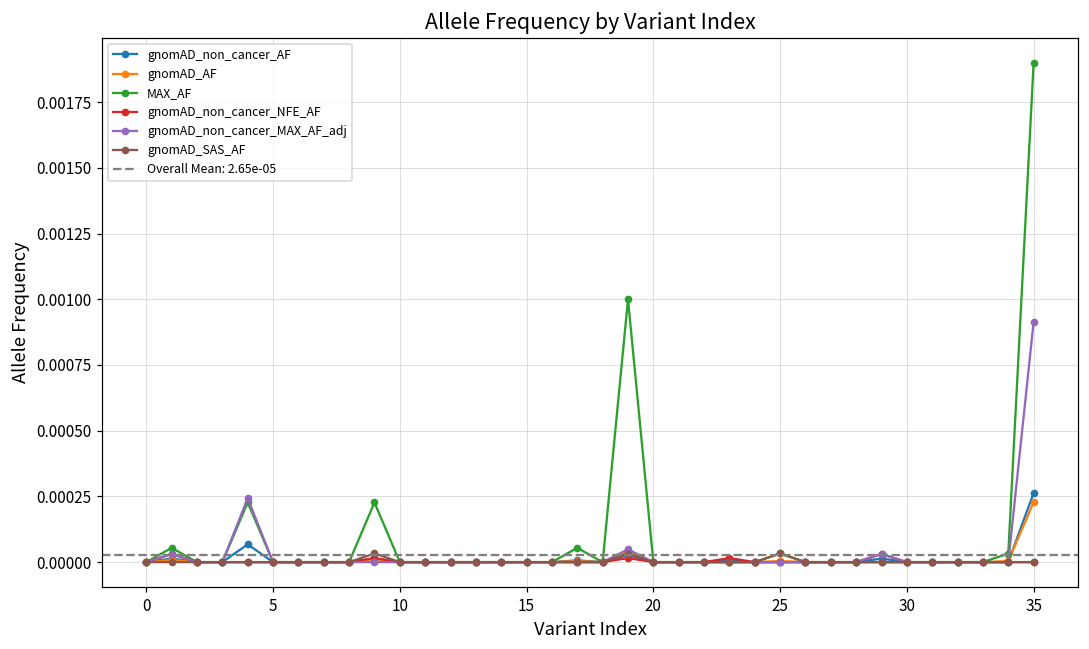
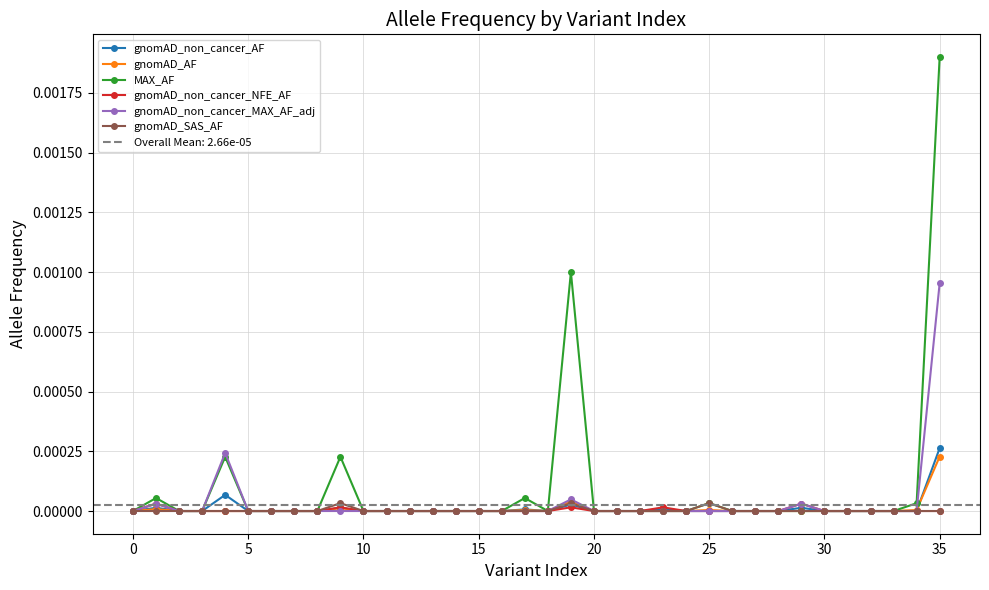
gnomAD_non_cancer_MAX_AF_adj, 35: 0.00091 -> 0.00095
